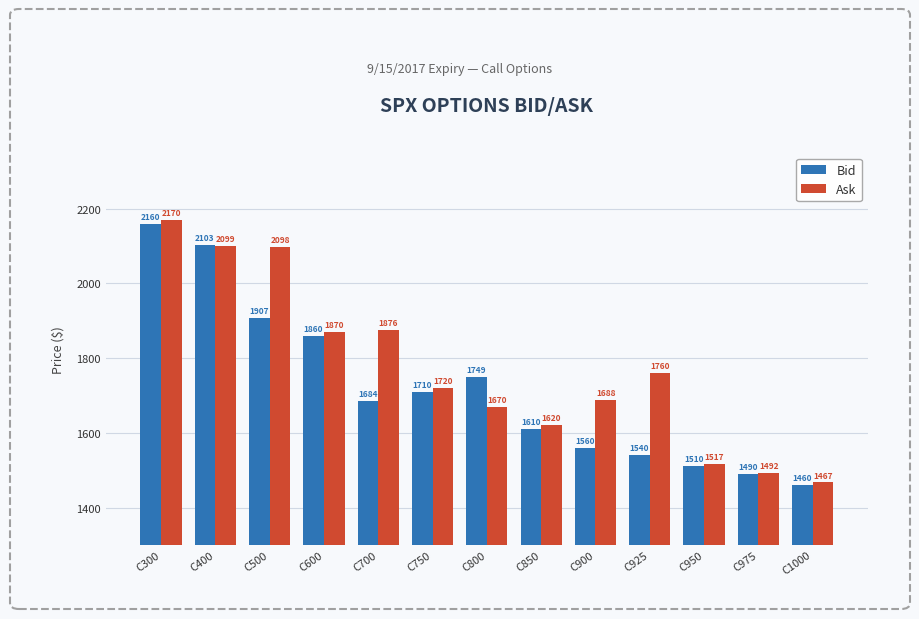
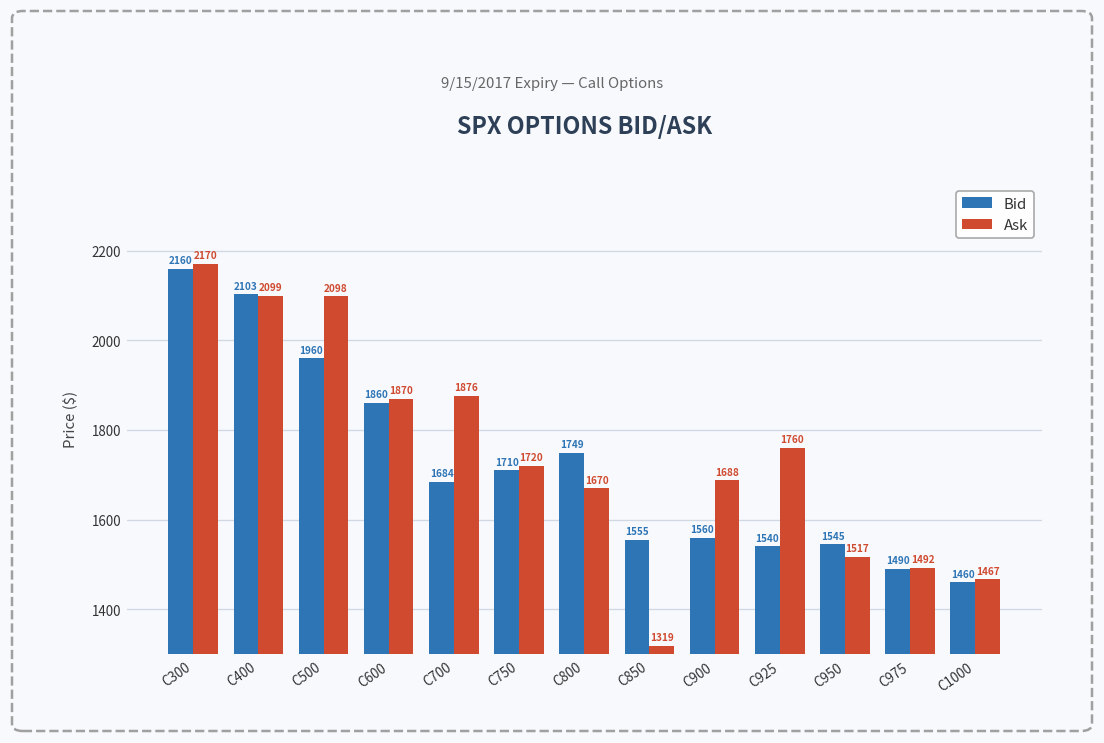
Bid, C500: 1907 -> 1960
Bid, C850: 1610 -> 1555
Ask, C850: 1620 -> 1319
Bid, C950: 1510 -> 1545
